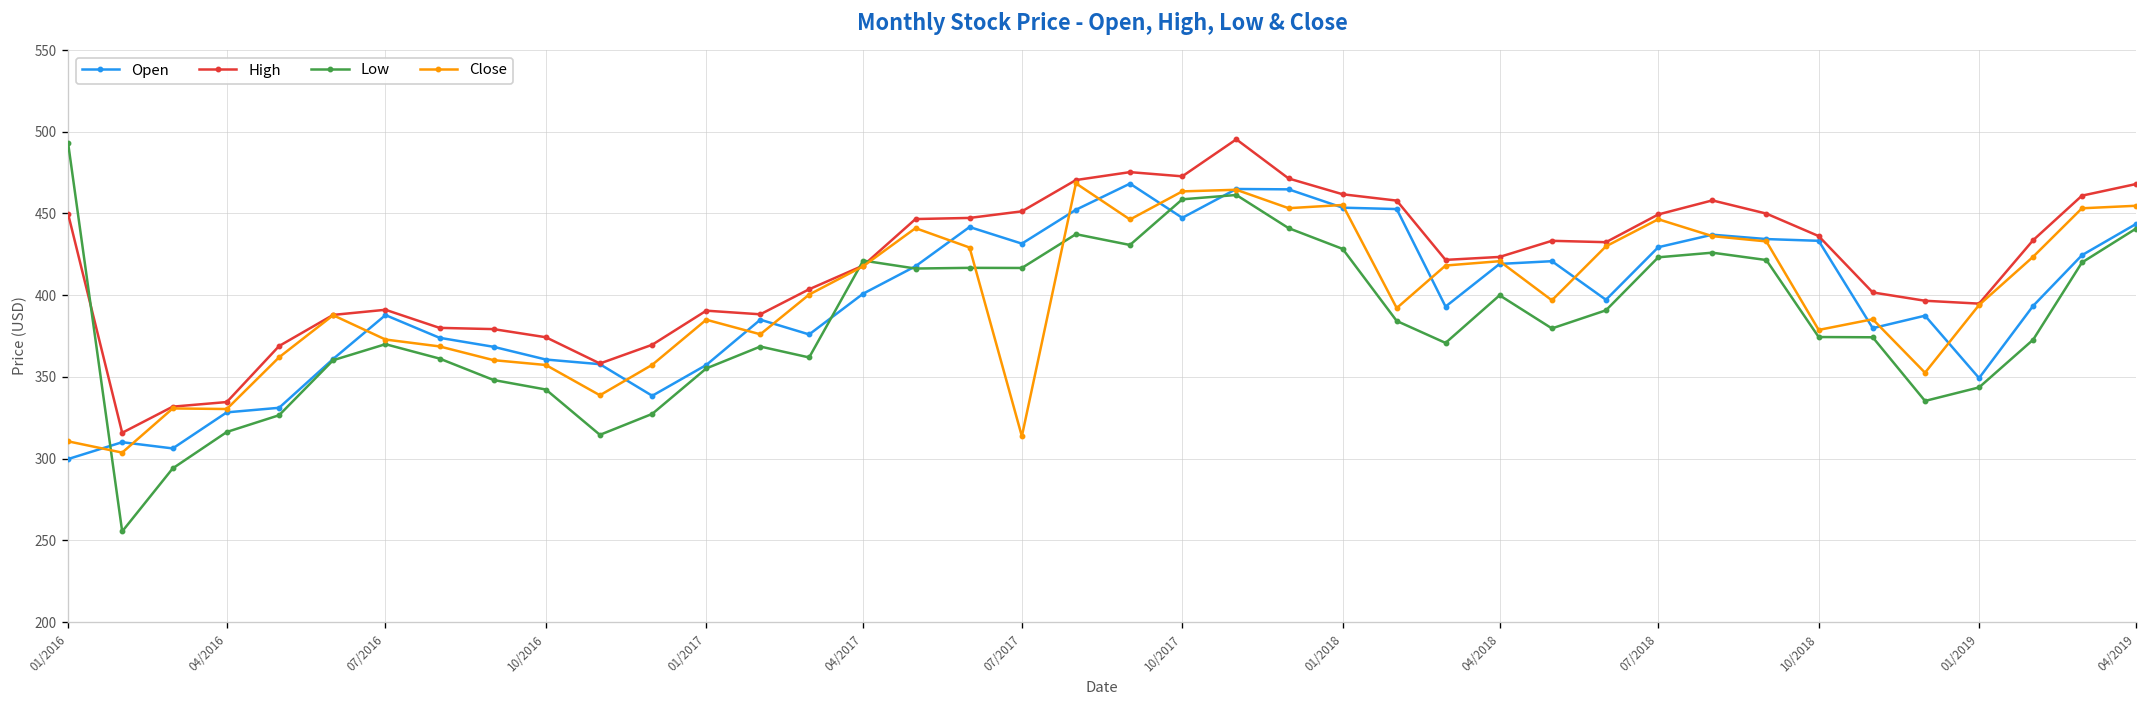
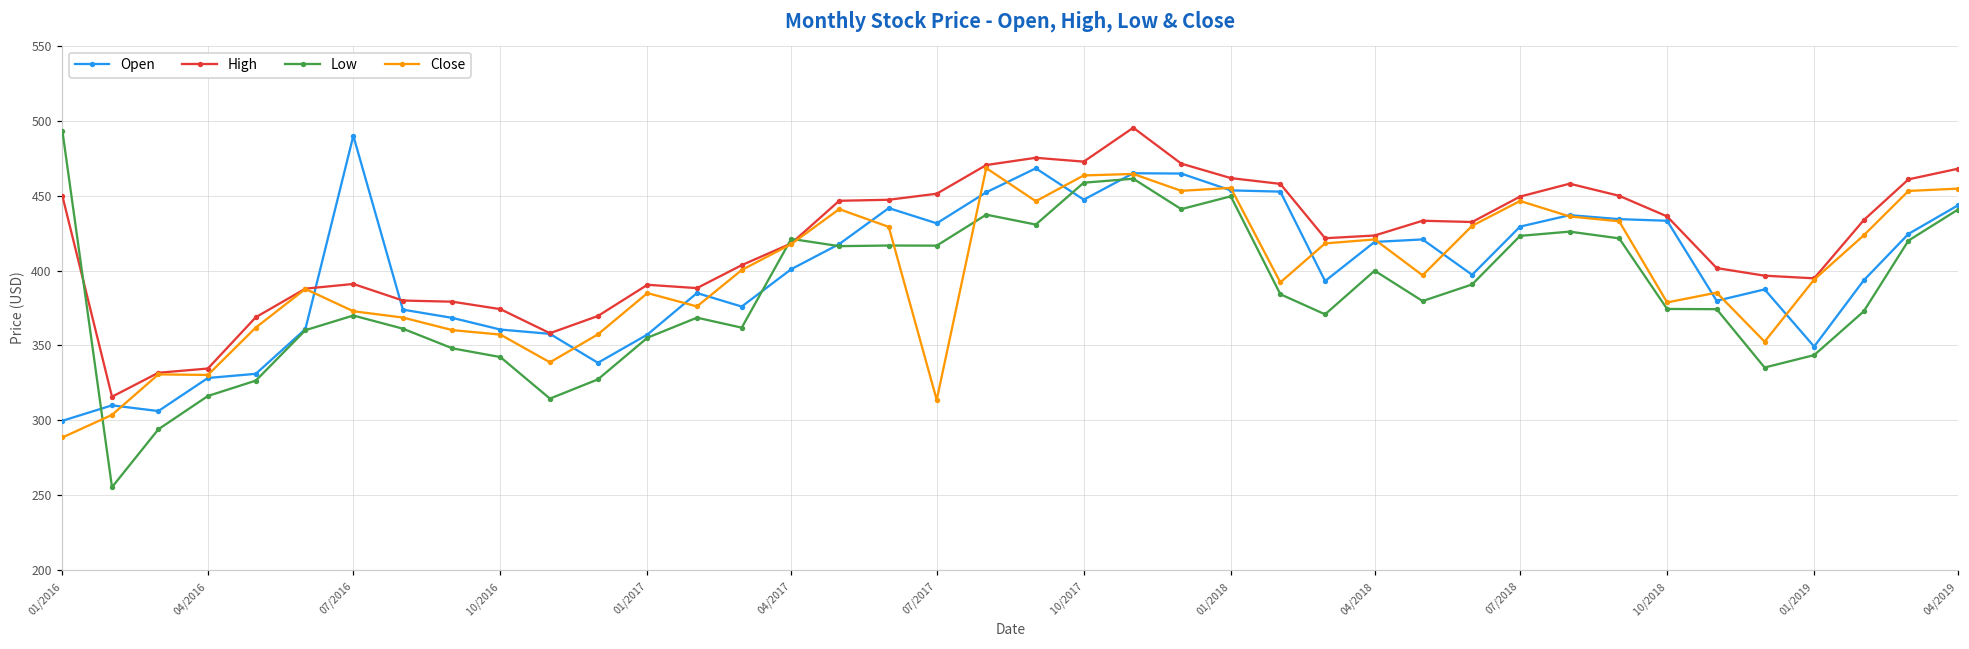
Close, 01/2016: 311 -> 289
Open, 07/2016: 388 -> 490
Low, 01/2018: 428 -> 450
